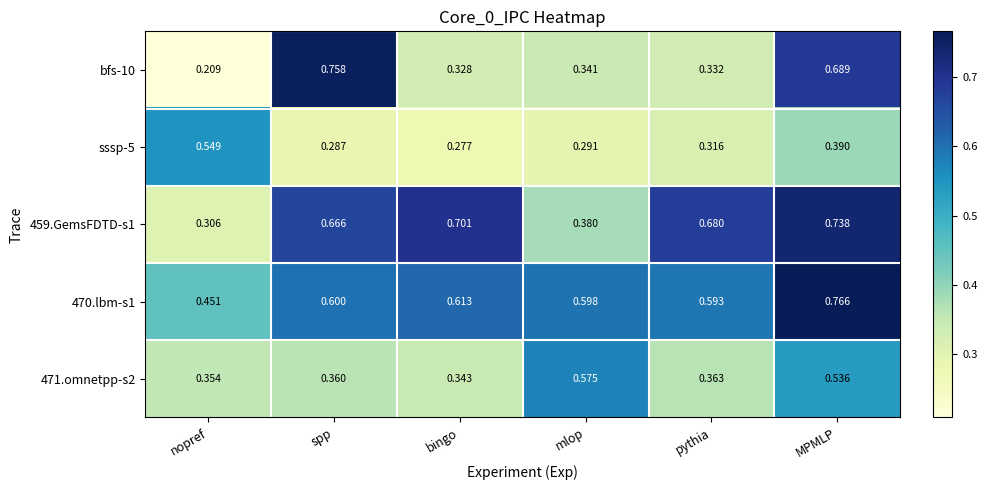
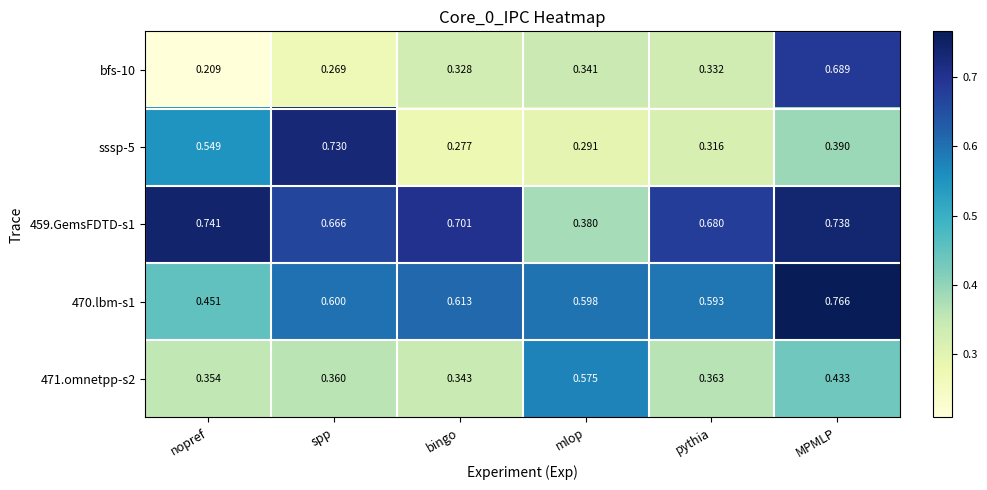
bfs-10, spp: 0.758 -> 0.269
sssp-5, spp: 0.287 -> 0.730
459.GemsFDTD-s1, nopref: 0.306 -> 0.741
471.omnetpp-s2, MPMLP: 0.536 -> 0.433
